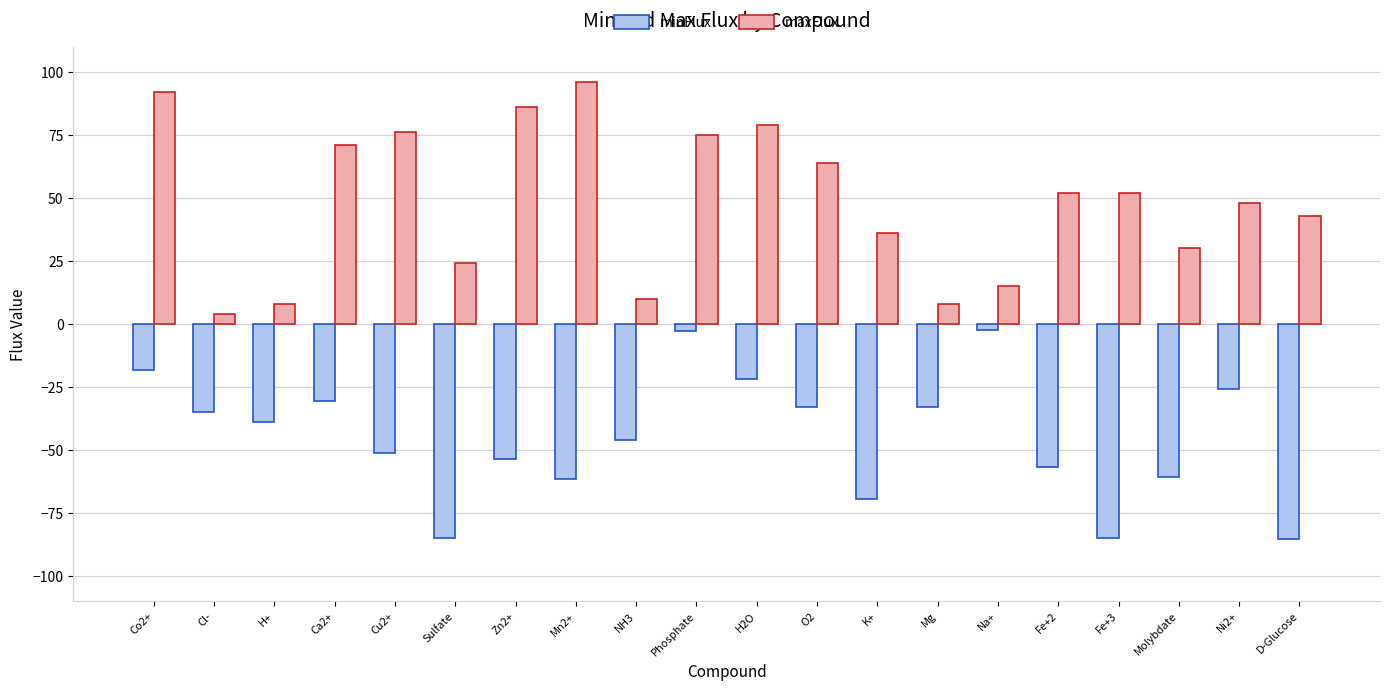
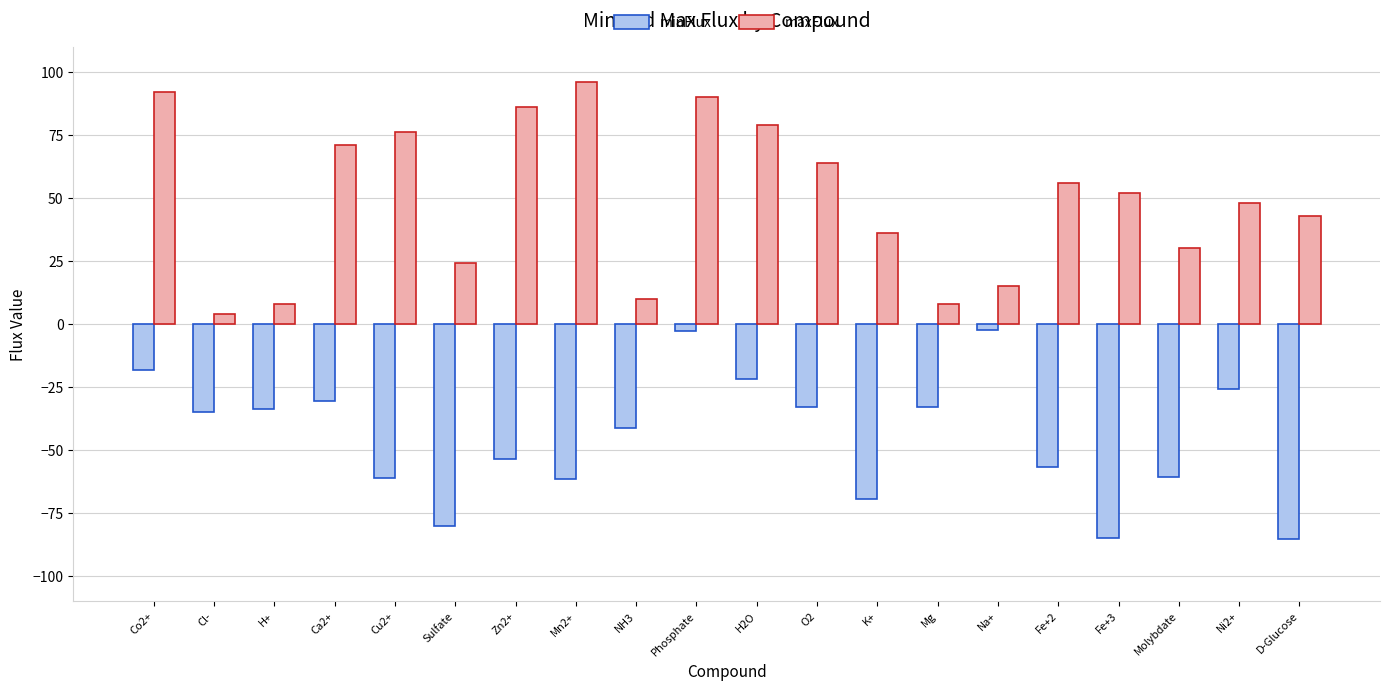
minFlux, H+: -39 -> -34
minFlux, Cu2+: -51 -> -61
minFlux, Sulfate: -85 -> -80
minFlux, NH3: -46 -> -41
maxFlux, Phosphate: 75 -> 90
maxFlux, Fe+2: 52 -> 56
